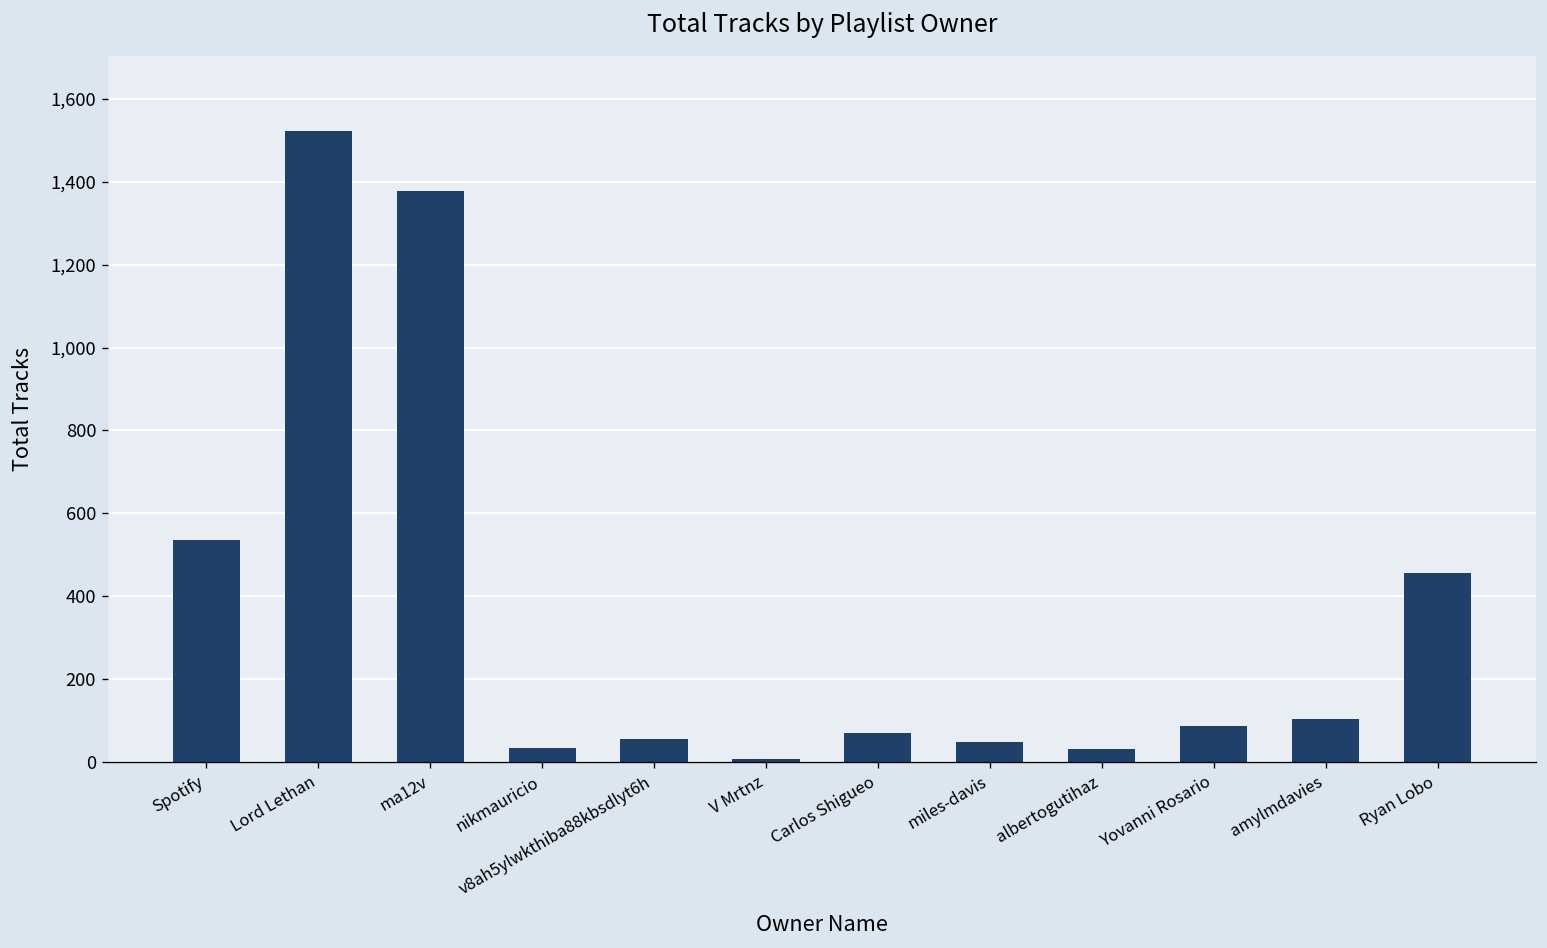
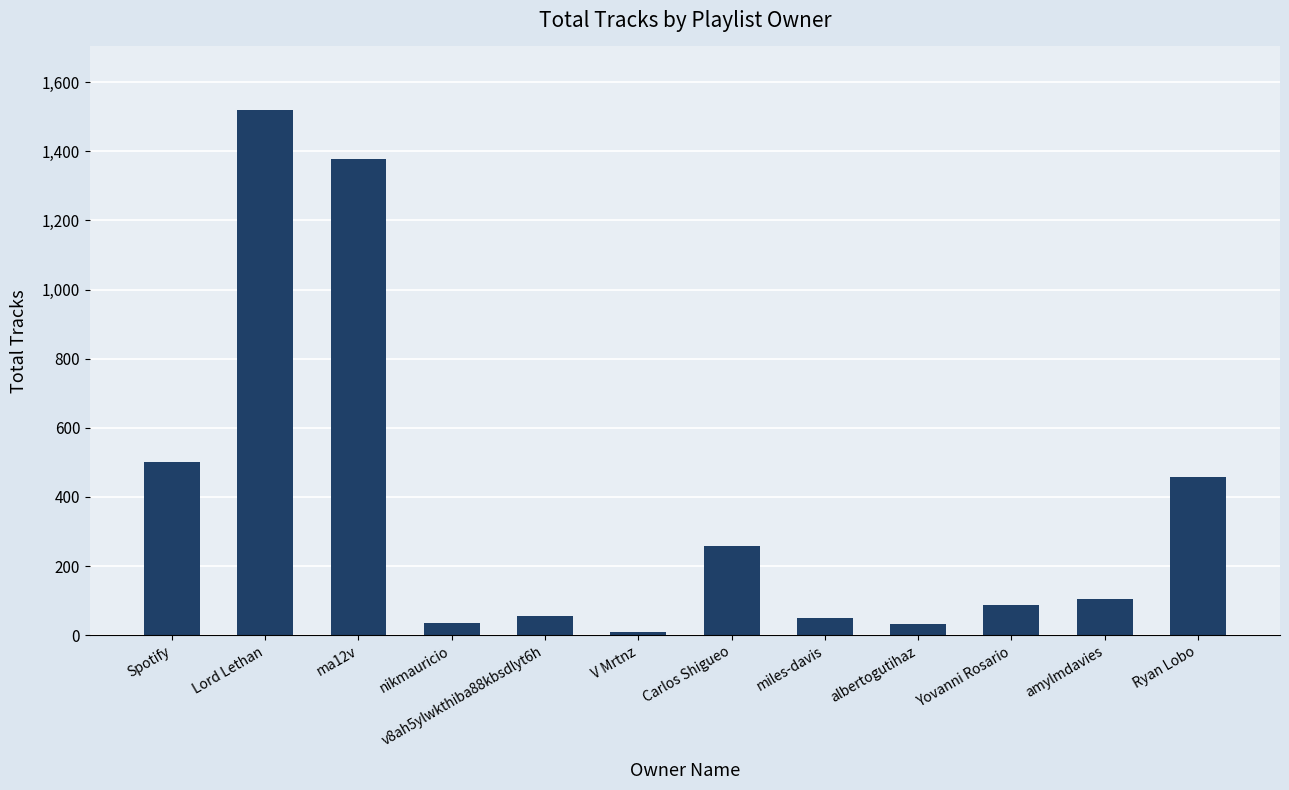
Spotify: 540 -> 500
Carlos Shigueo: 70 -> 260
